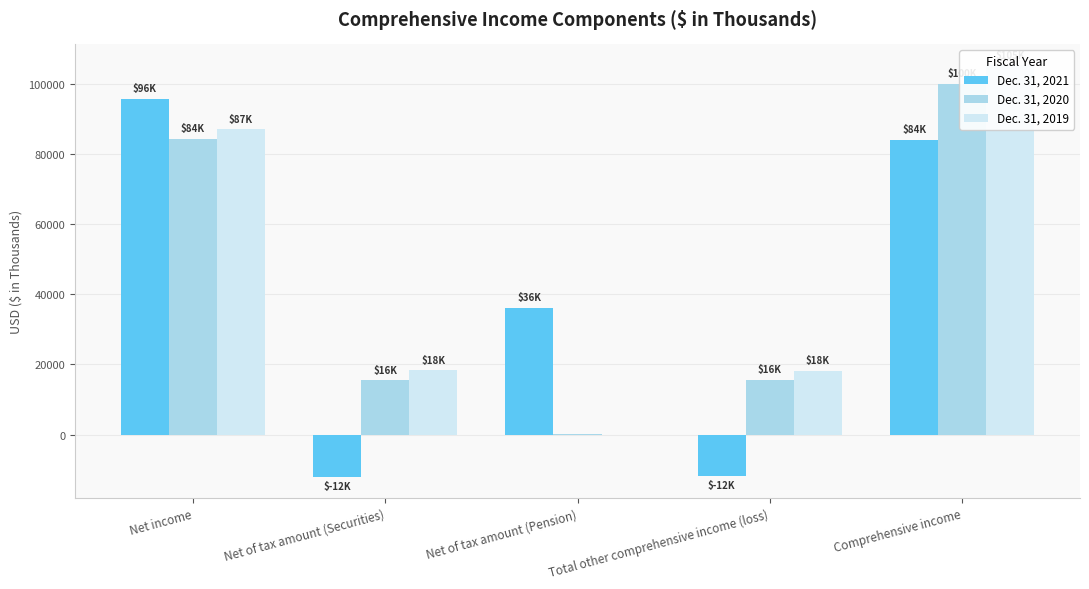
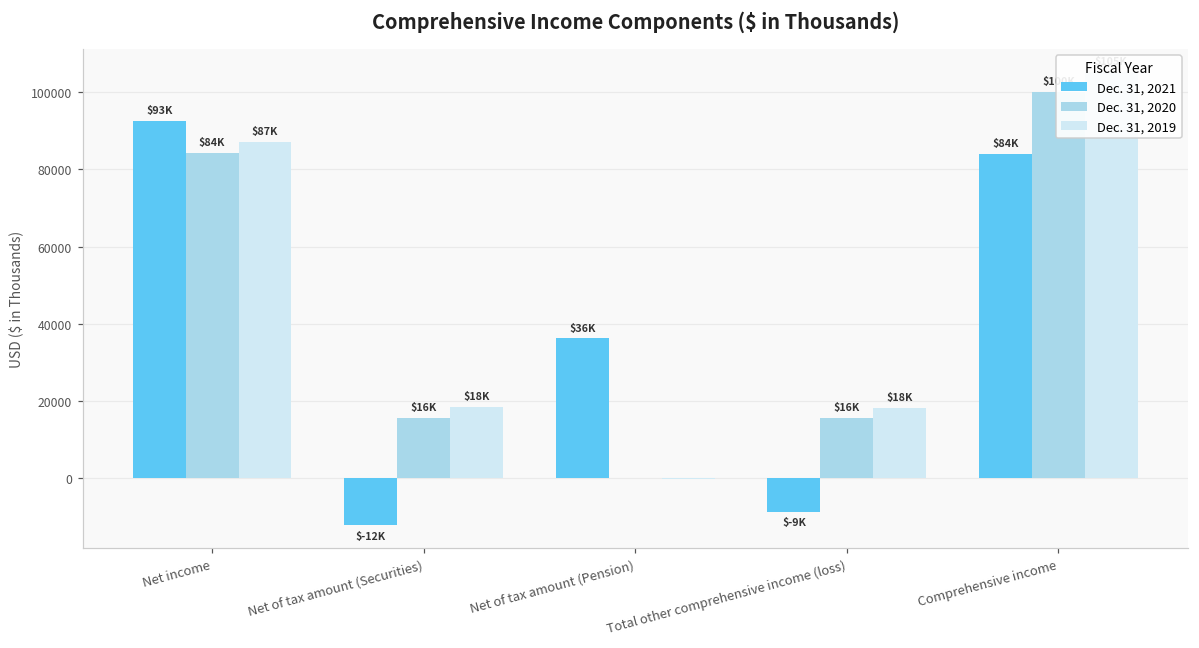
Dec. 31, 2021, Net income: $96K -> $93K
Dec. 31, 2021, Total other comprehensive income (loss): $-12K -> $-9K
